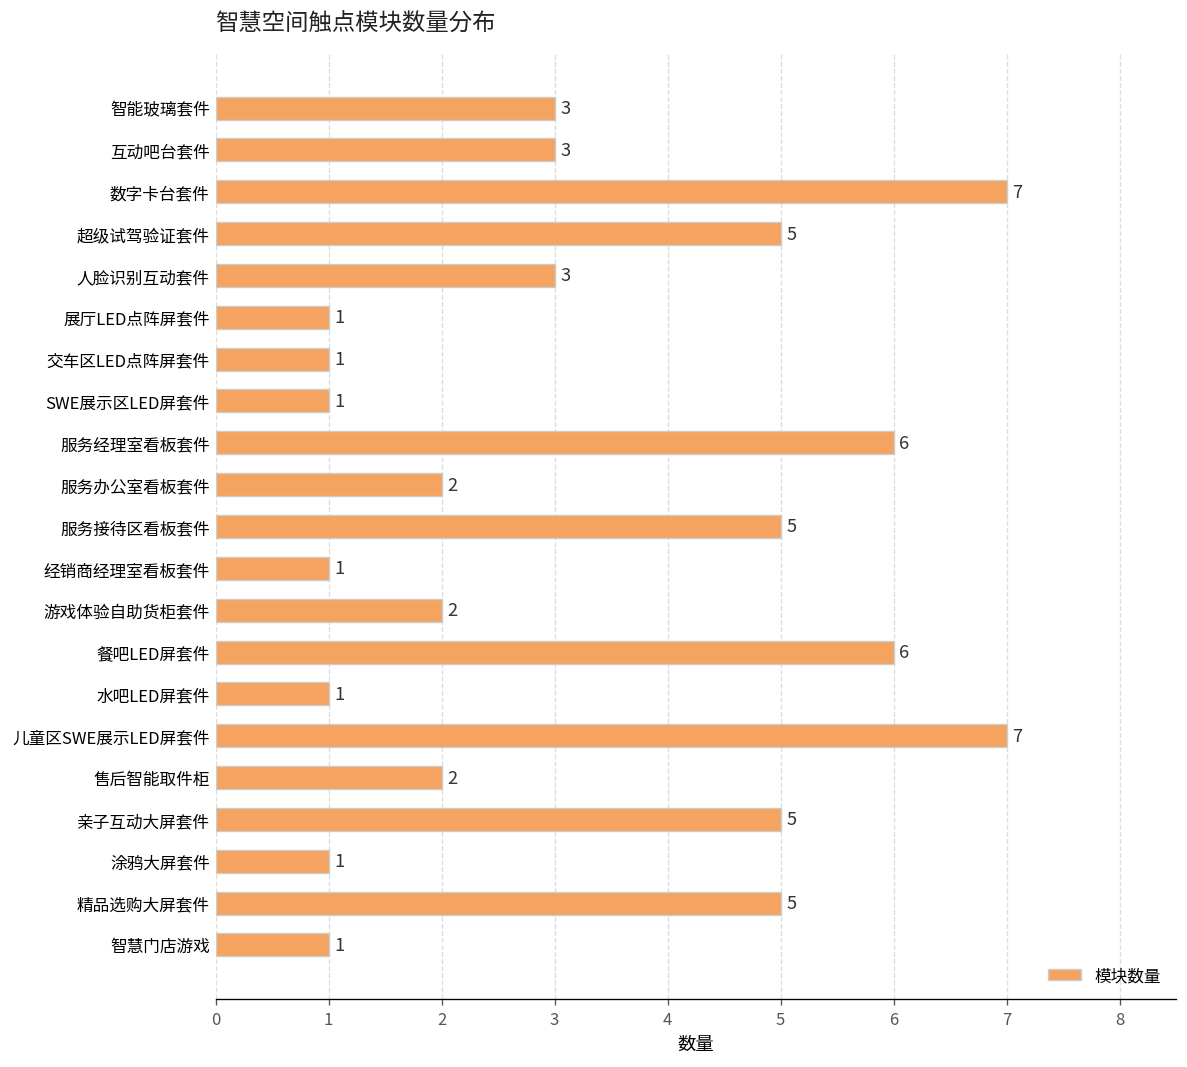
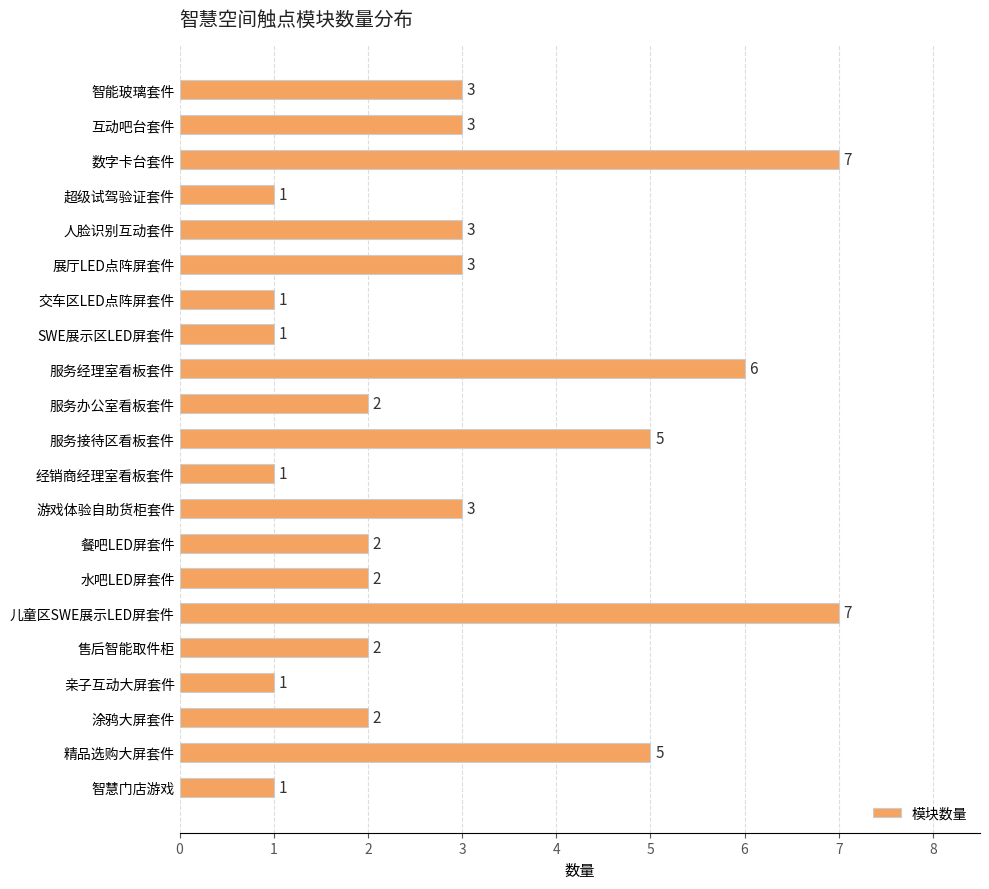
超级试驾验证套件: 5 -> 1
展厅LED点阵屏套件: 1 -> 3
游戏体验自助货柜套件: 2 -> 3
餐吧LED屏套件: 6 -> 2
水吧LED屏套件: 1 -> 2
亲子互动大屏套件: 5 -> 1
涂鸦大屏套件: 1 -> 2
